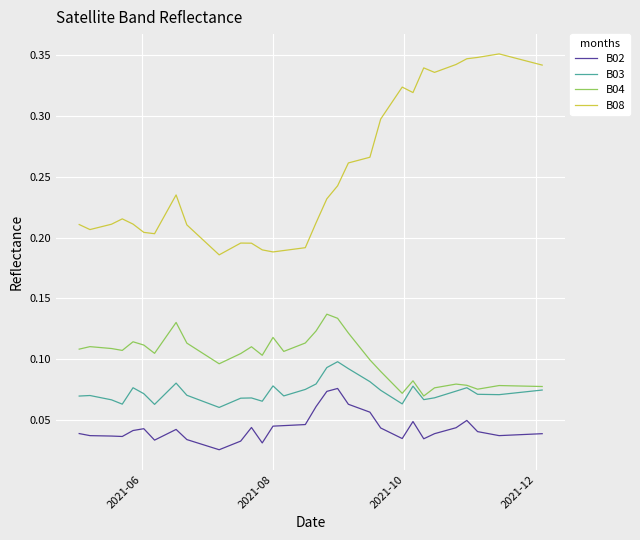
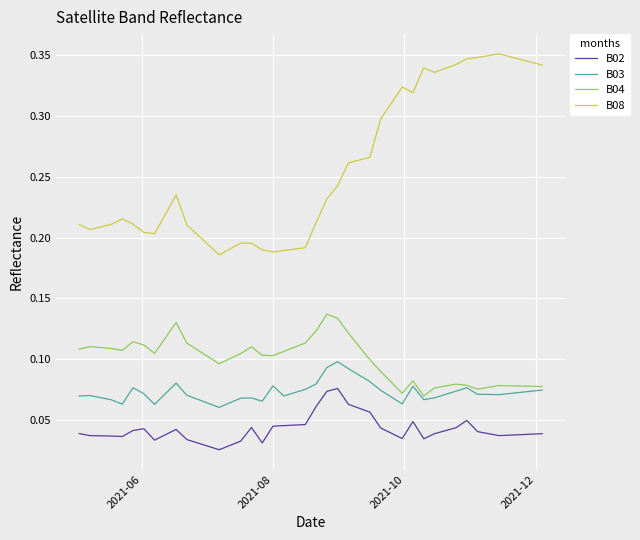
B04, 2021-08: 0.118 -> 0.103
